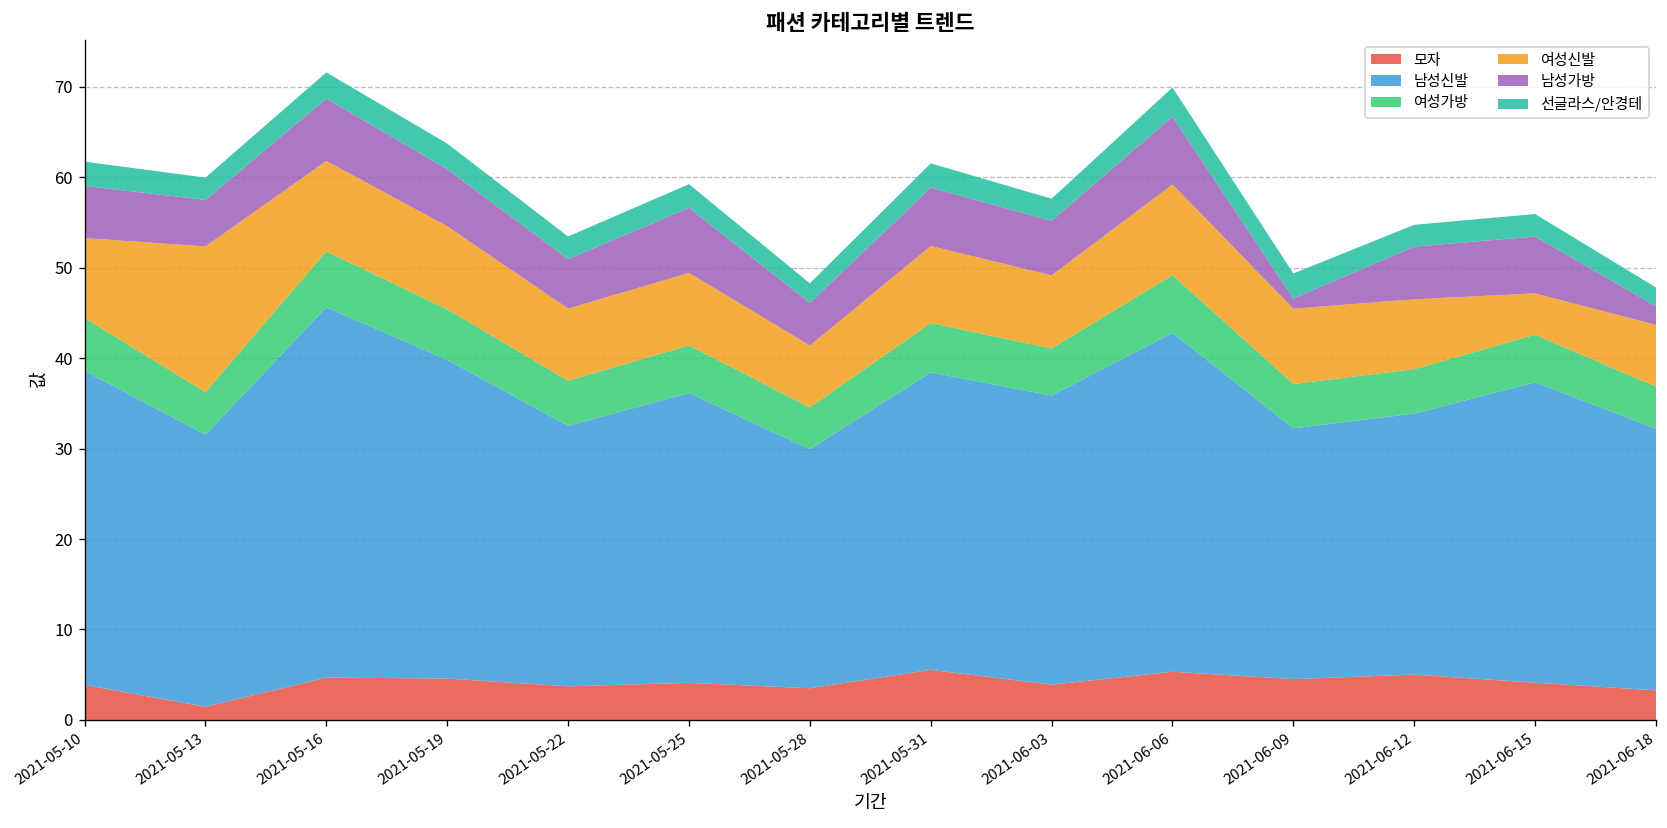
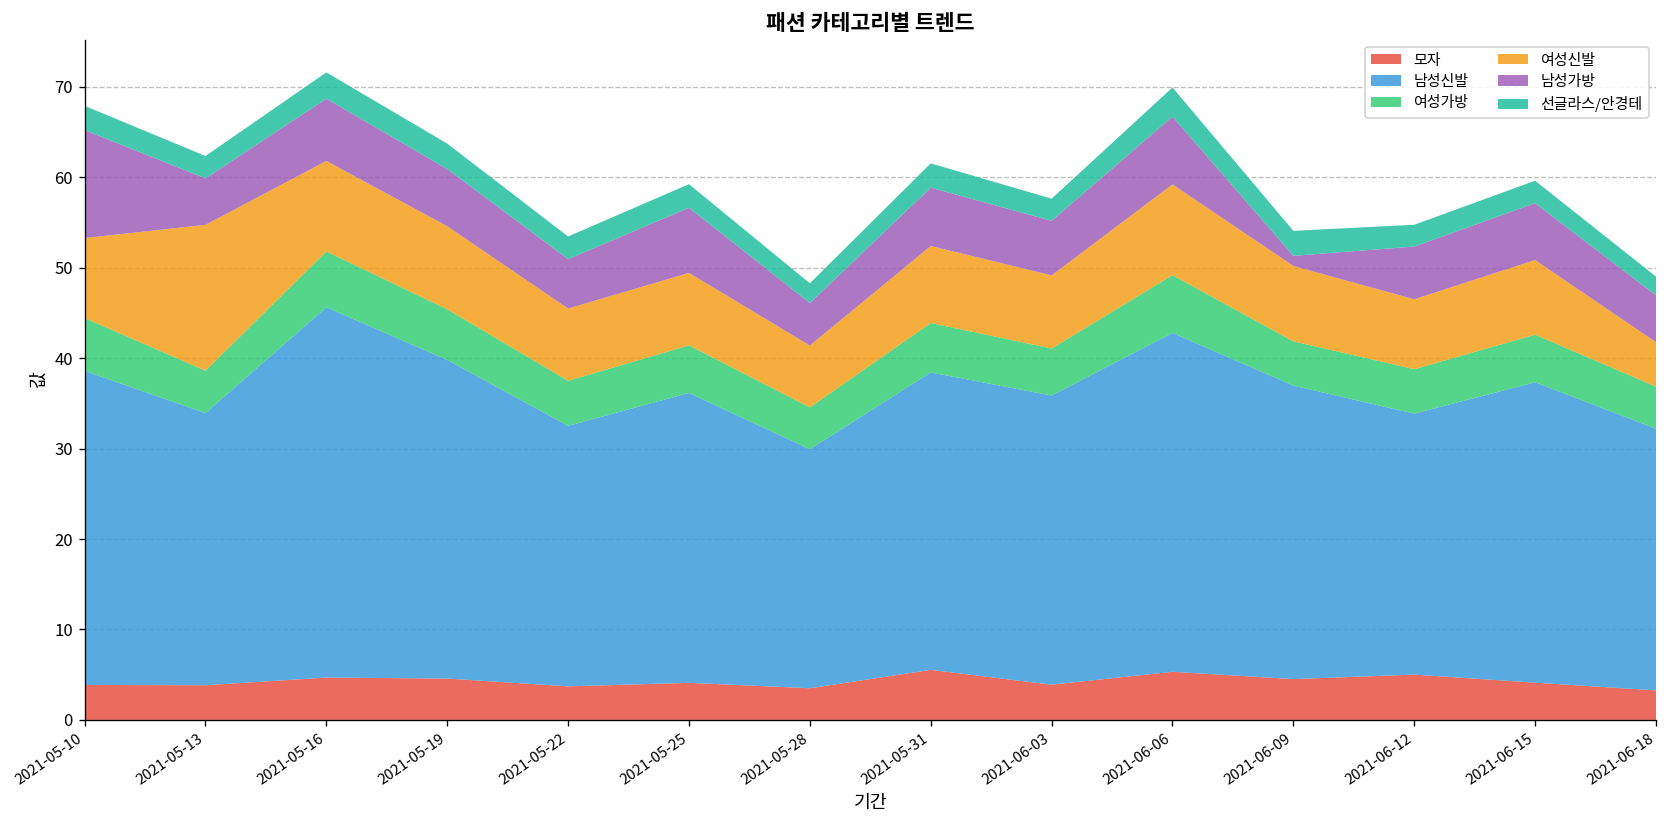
남성가방, 2021-05-10: 6 -> 12
모자, 2021-05-13: 1 -> 4
남성신발, 2021-06-09: 28 -> 32
여성신발, 2021-06-15: 5 -> 8
여성신발, 2021-06-18: 7 -> 5
남성가방, 2021-06-18: 2 -> 5
